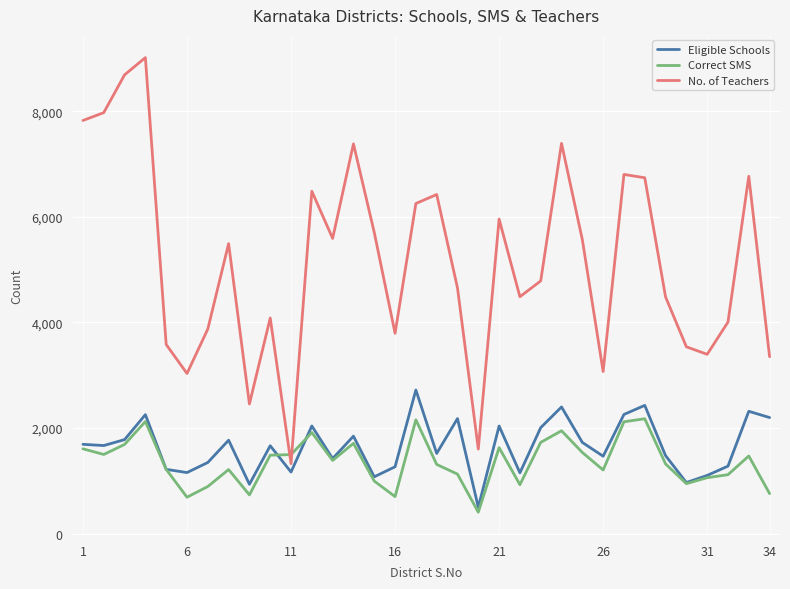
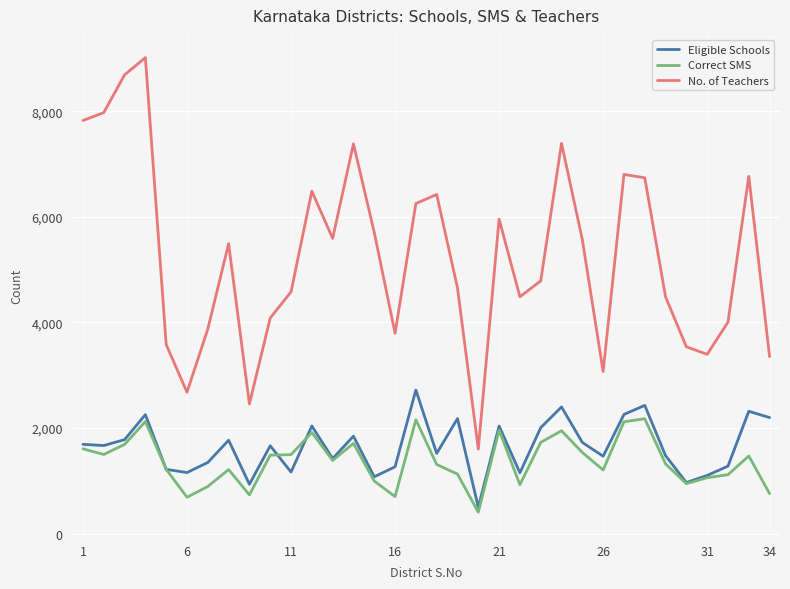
No. of Teachers, 6: 3,000 -> 2,700
No. of Teachers, 11: 1,300 -> 4,600
Correct SMS, 21: 1,600 -> 2,000
